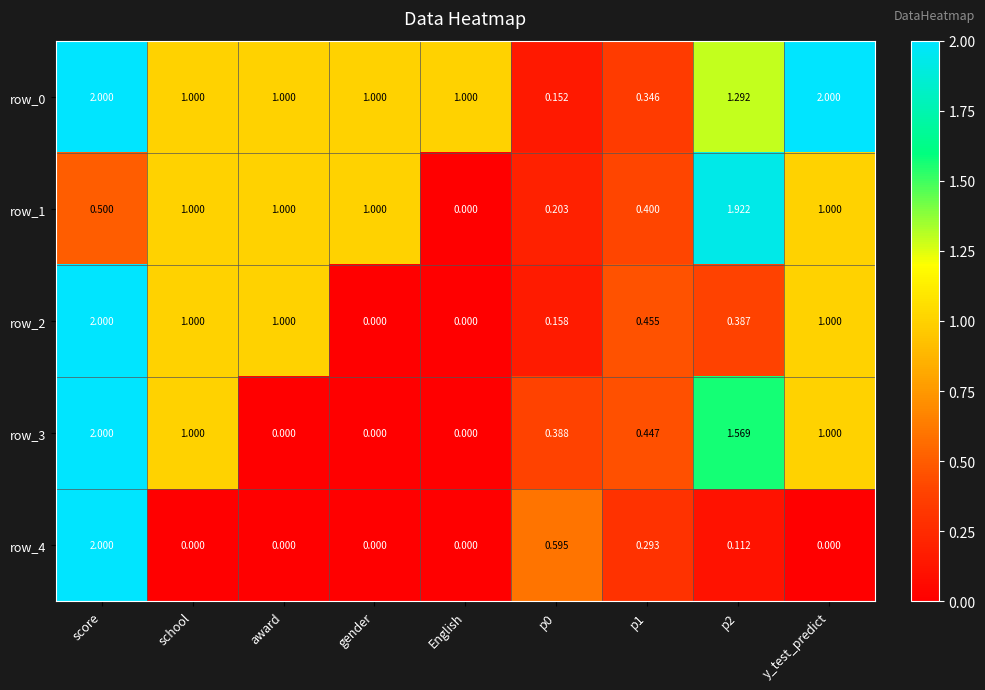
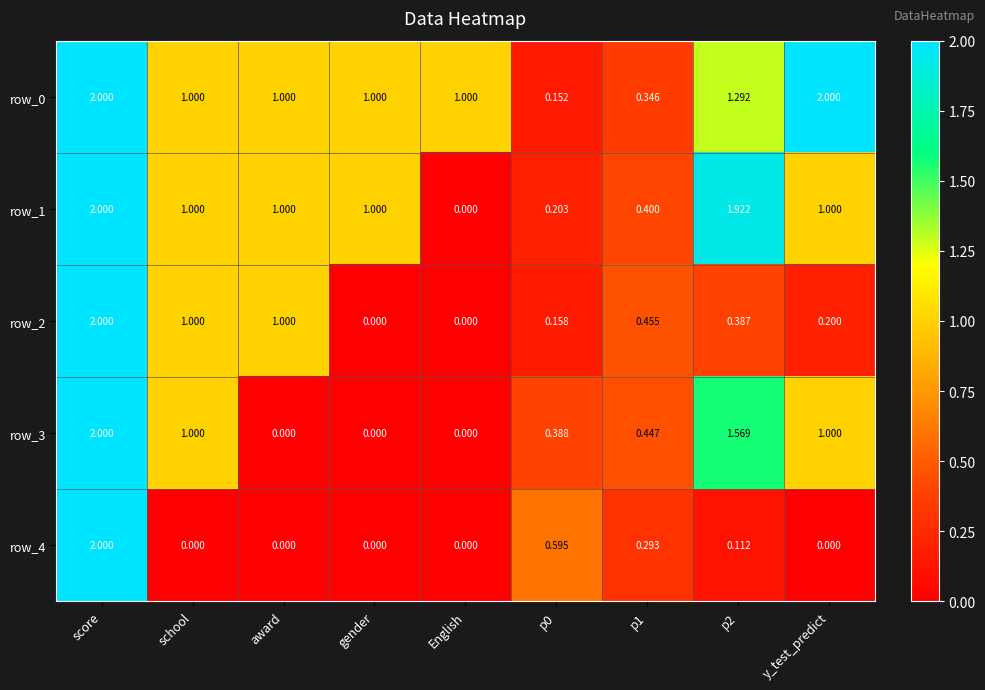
row_1, score: 0.500 -> 2.000
row_2, y_test_predict: 1.000 -> 0.200
